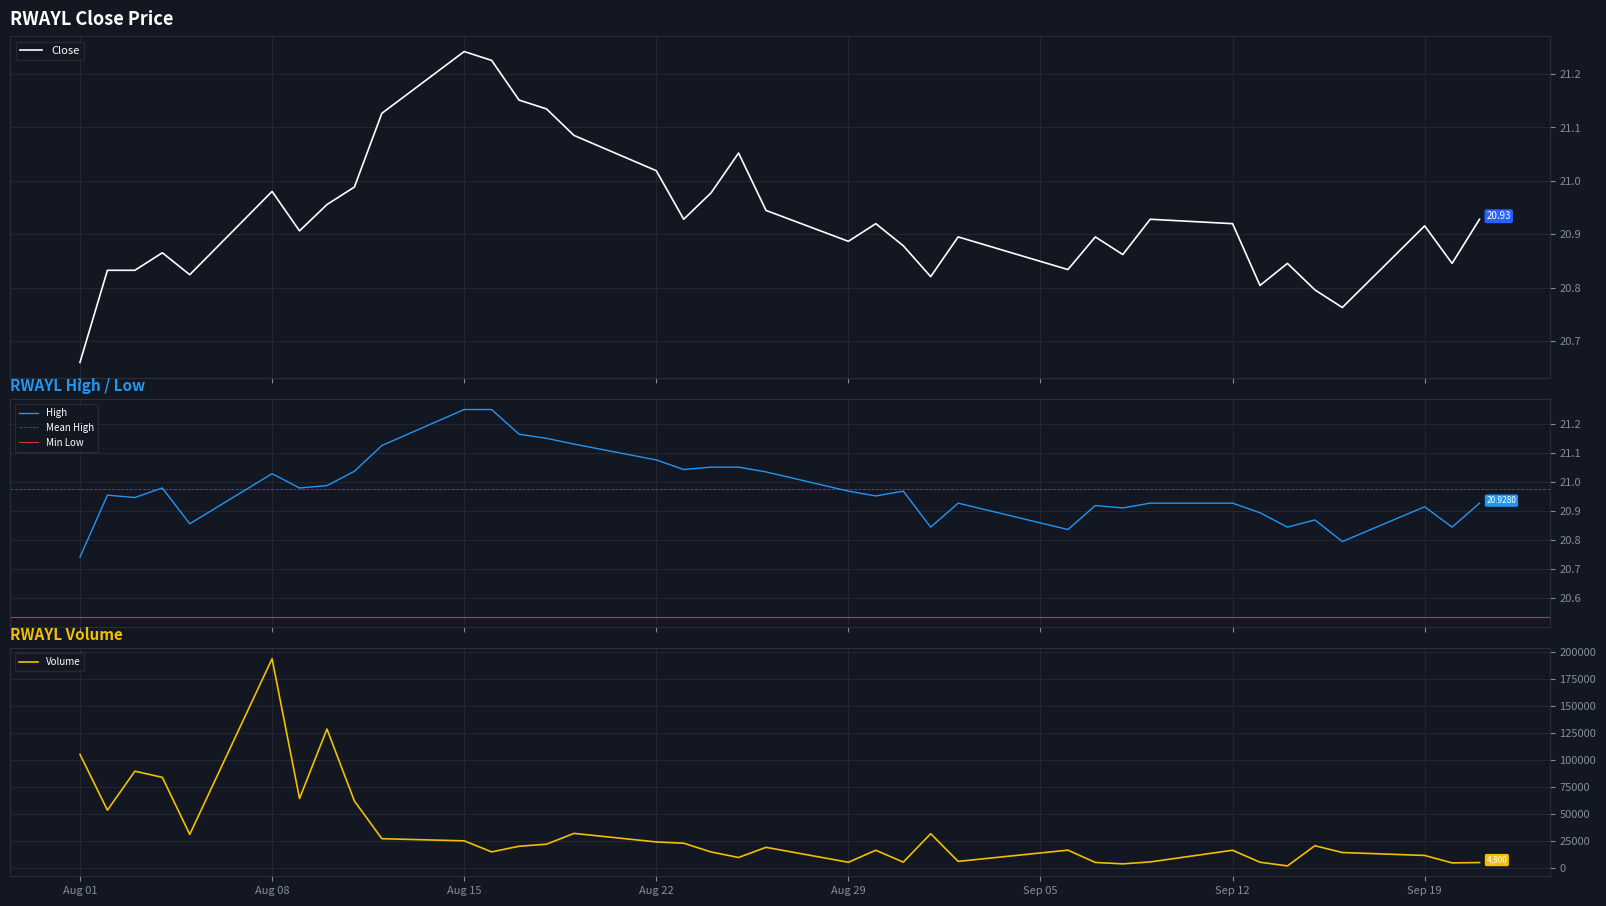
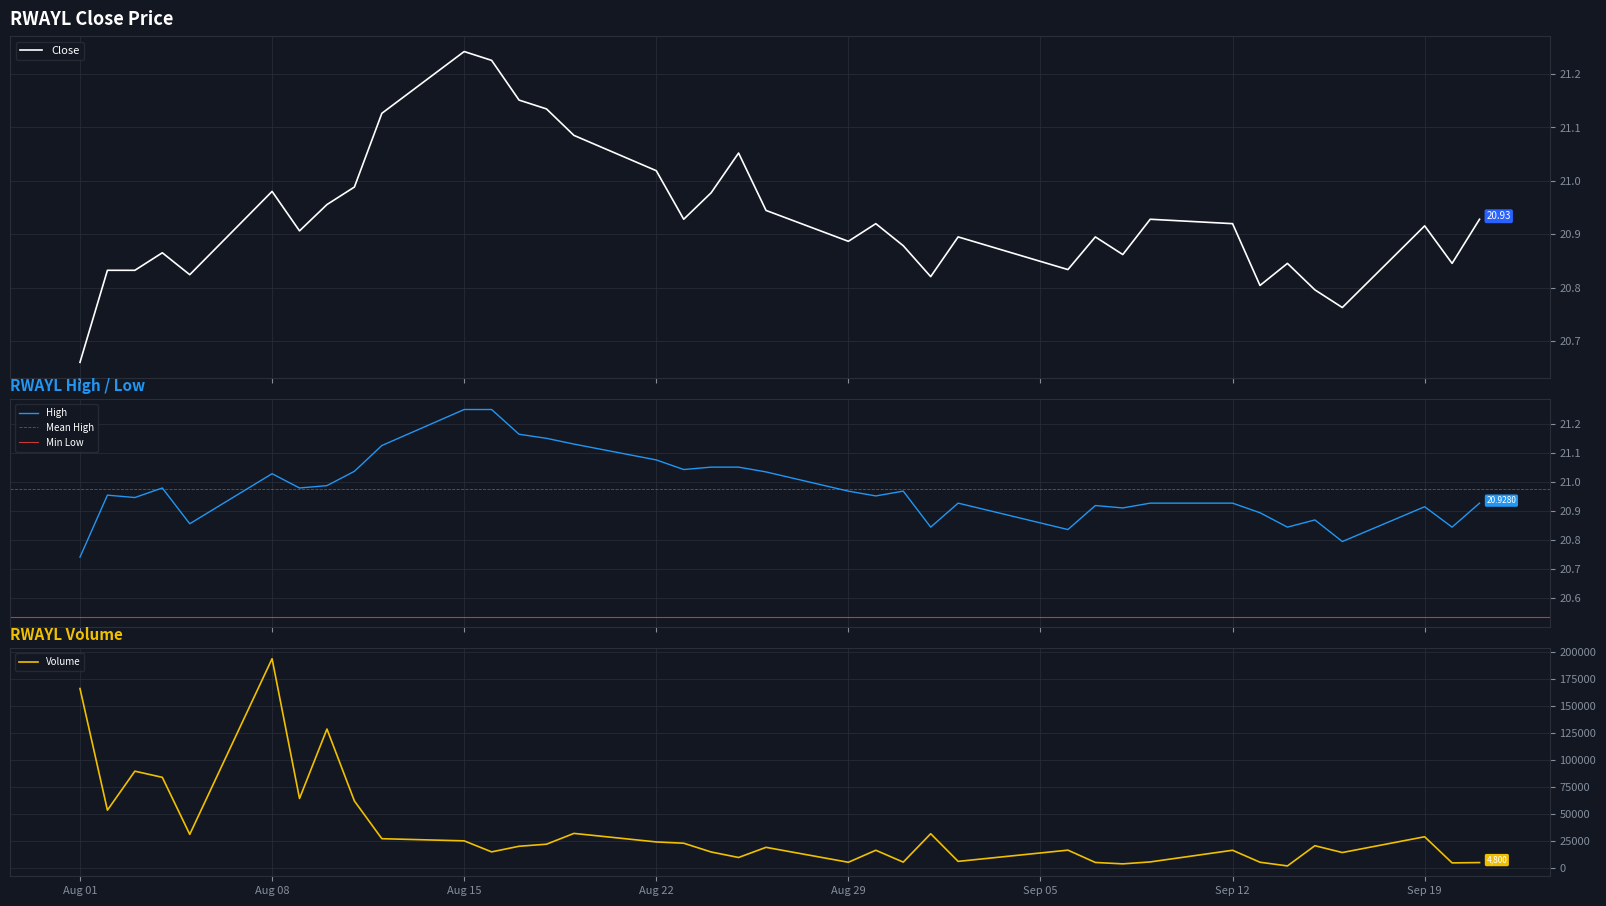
RWAYL Volume, Aug 01: 105000 -> 166000
RWAYL Volume, Sep 19: 11000 -> 29000
